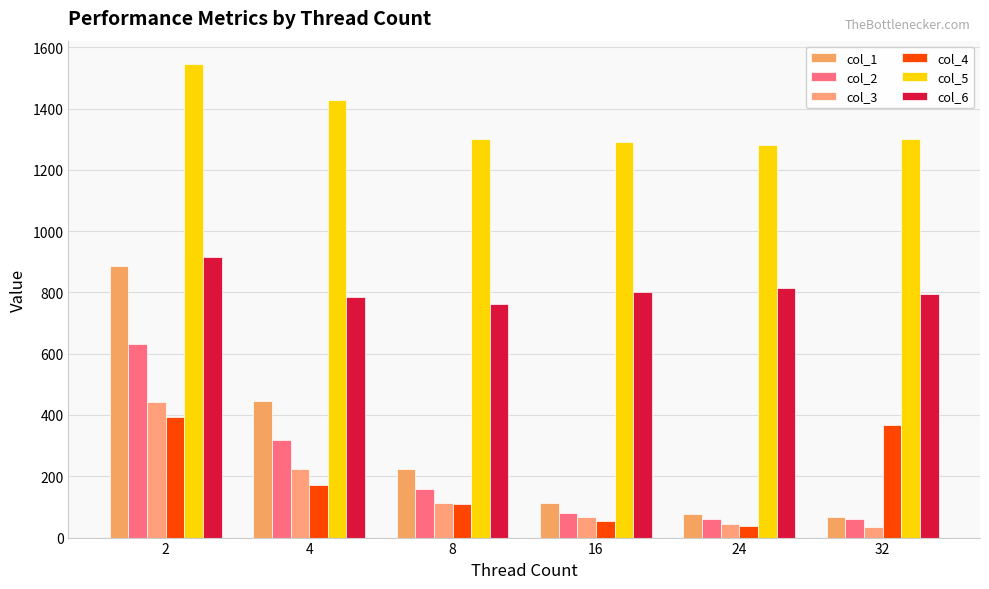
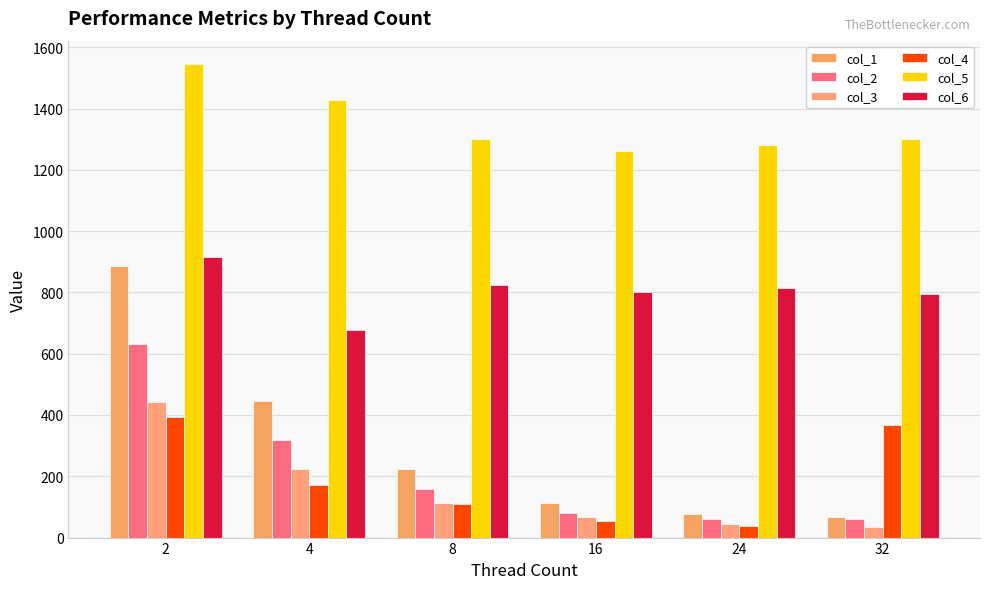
col_6, 4: 790 -> 680
col_6, 8: 760 -> 820
col_5, 16: 1290 -> 1260
